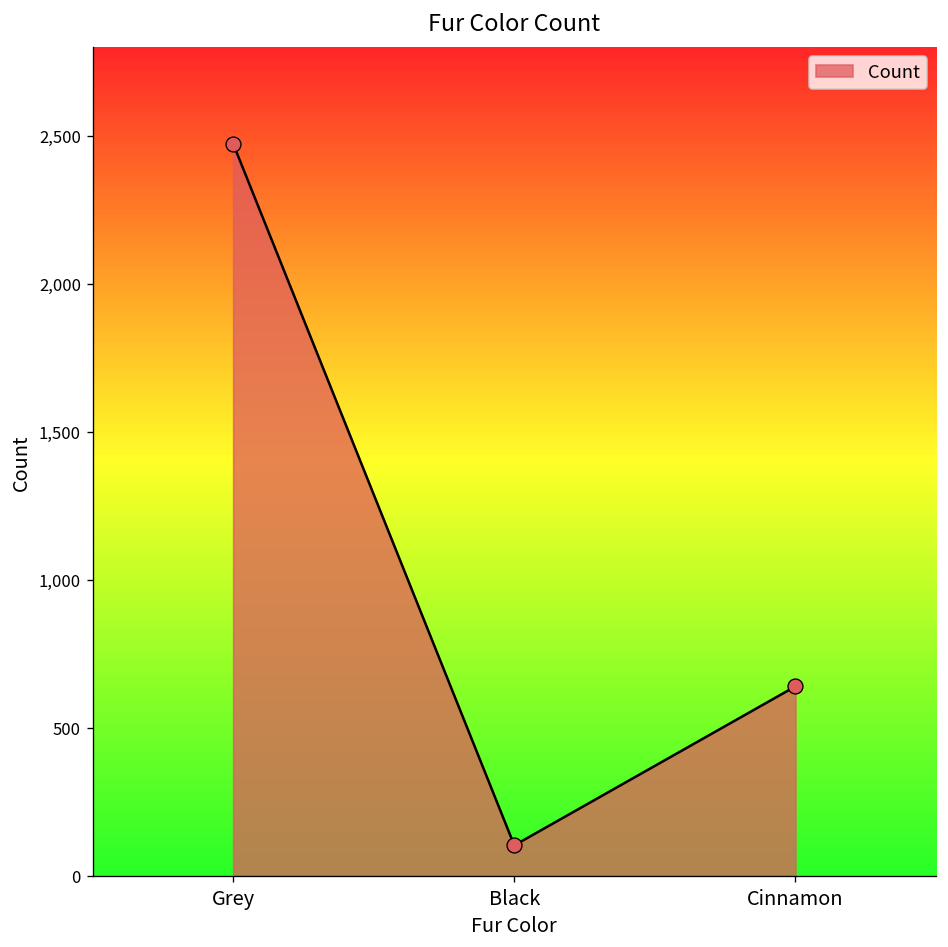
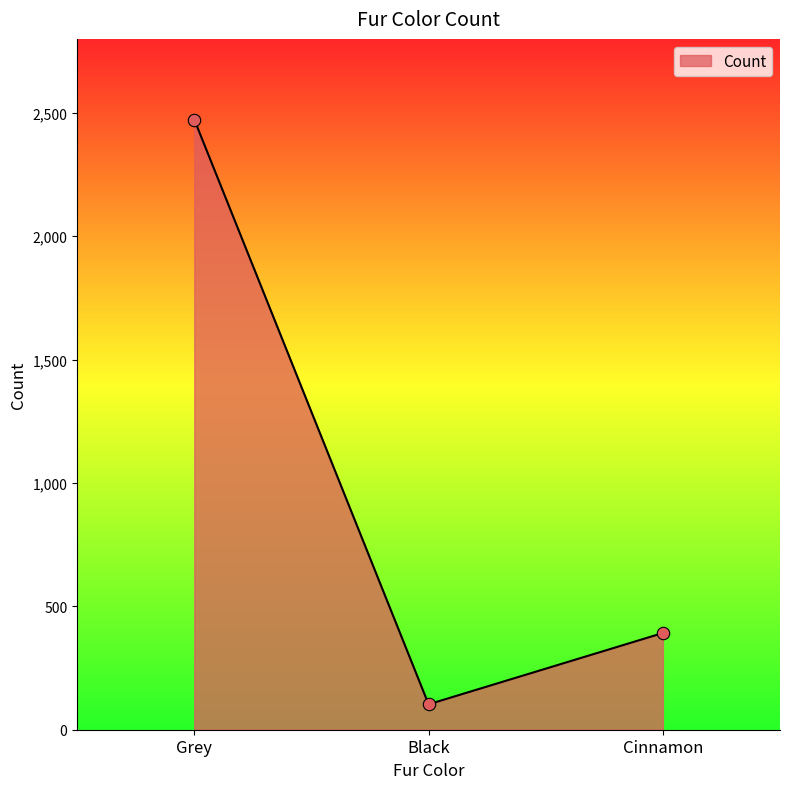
Cinnamon: 640 -> 390
